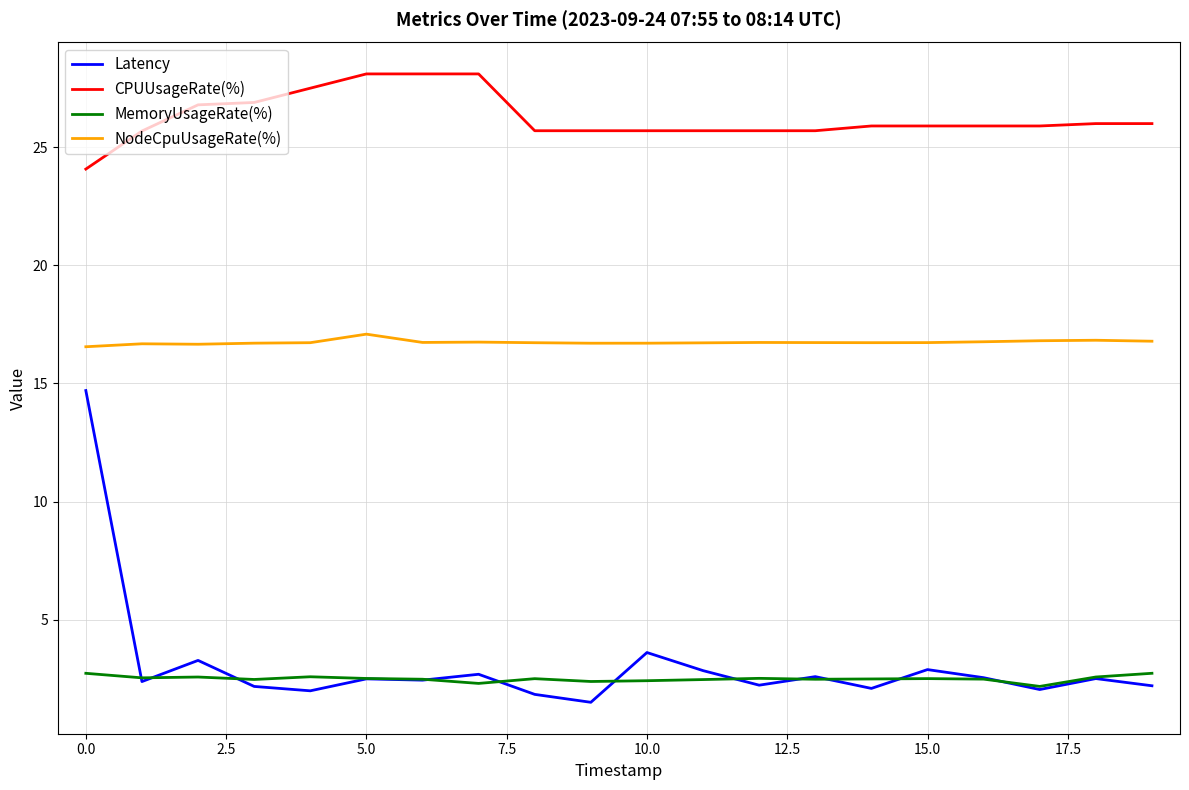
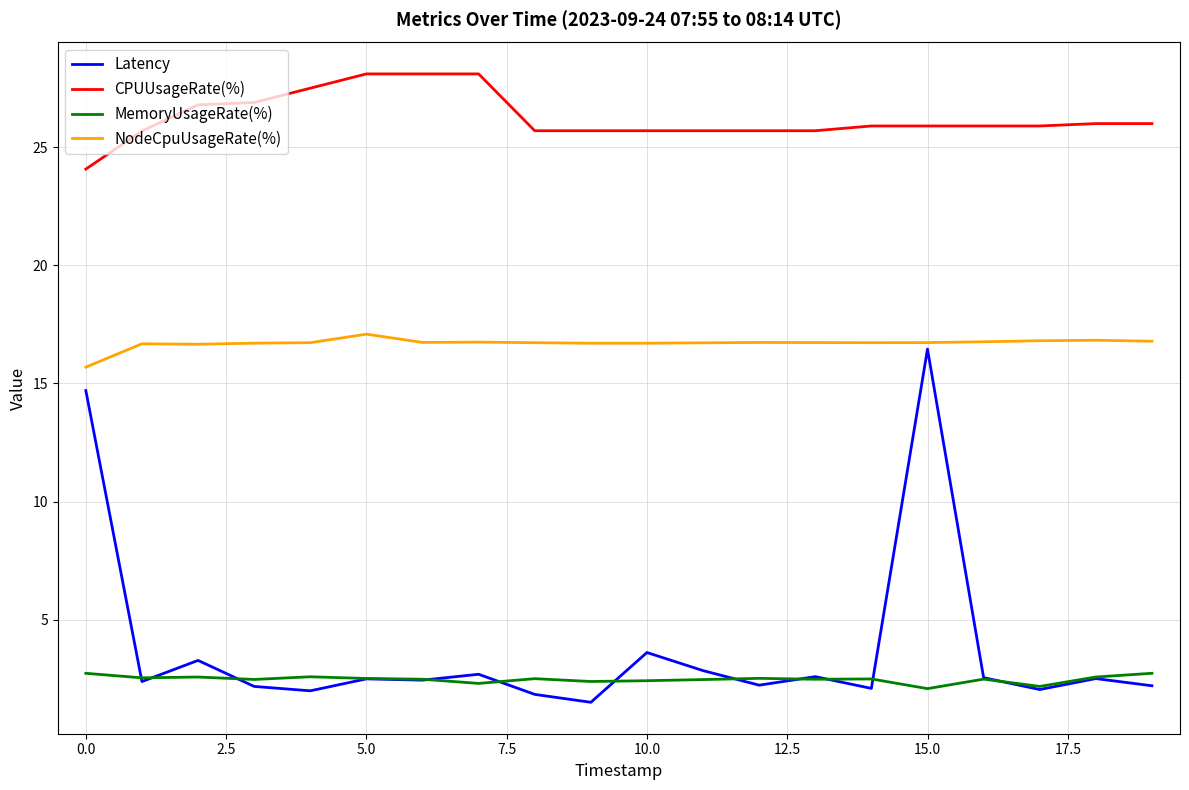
NodeCpuUsageRate(%), 0.0: 16.6 -> 15.7
Latency, 15.0: 2.9 -> 16.5
MemoryUsageRate(%), 15.0: 2.5 -> 2.1
